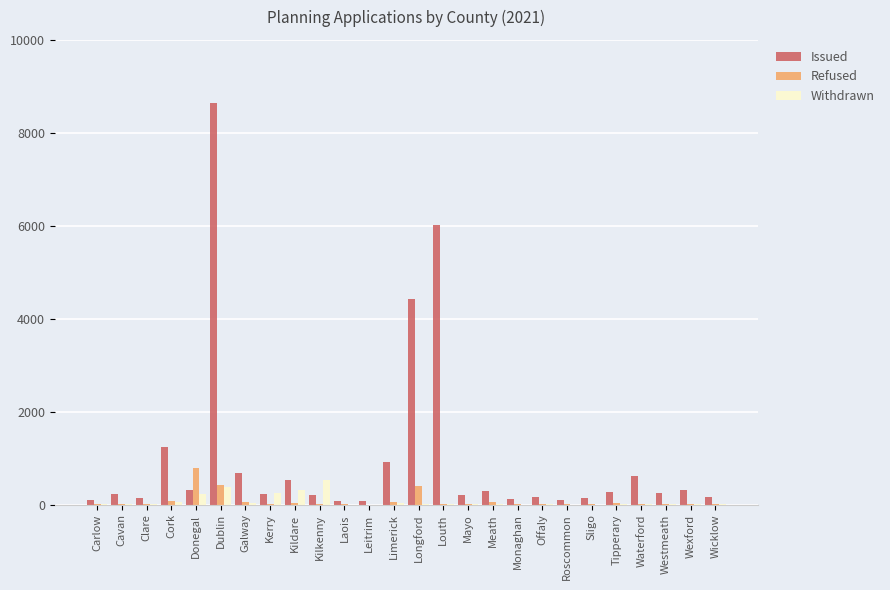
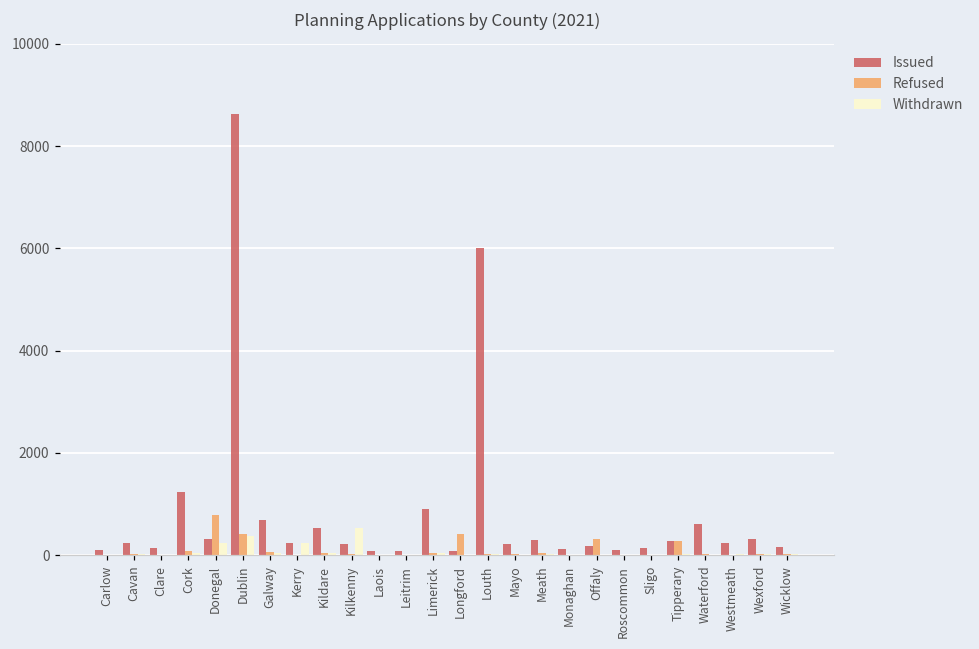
Withdrawn, Kildare: 300 -> 0
Issued, Longford: 4400 -> 100
Refused, Offaly: 0 -> 300
Refused, Tipperary: 0 -> 300
